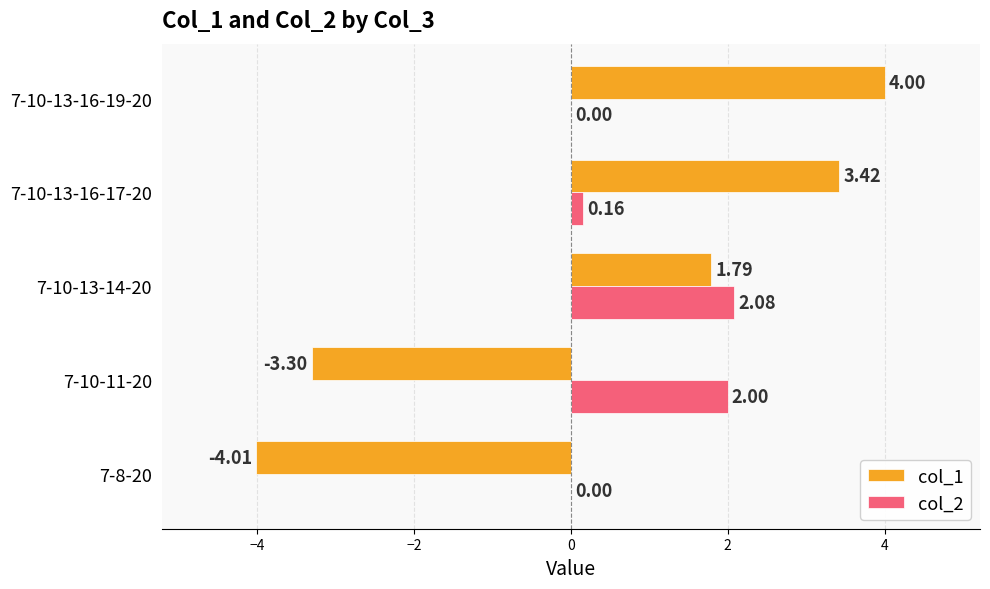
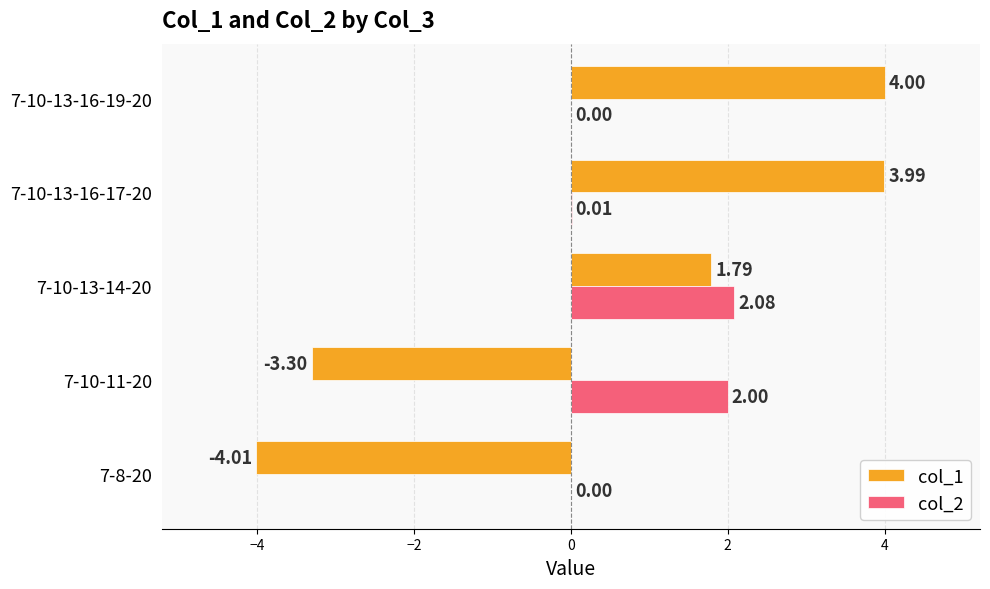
col_1, 7-10-13-16-17-20: 3.42 -> 3.99
col_2, 7-10-13-16-17-20: 0.16 -> 0.01
